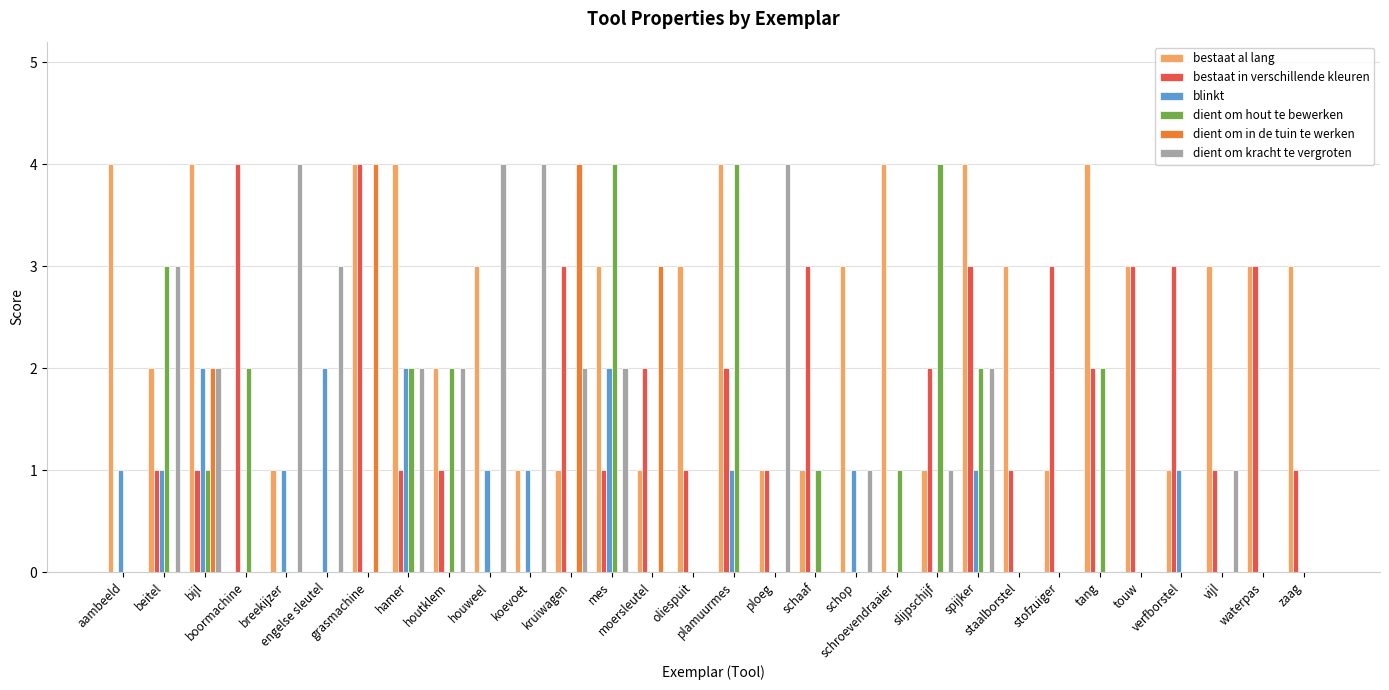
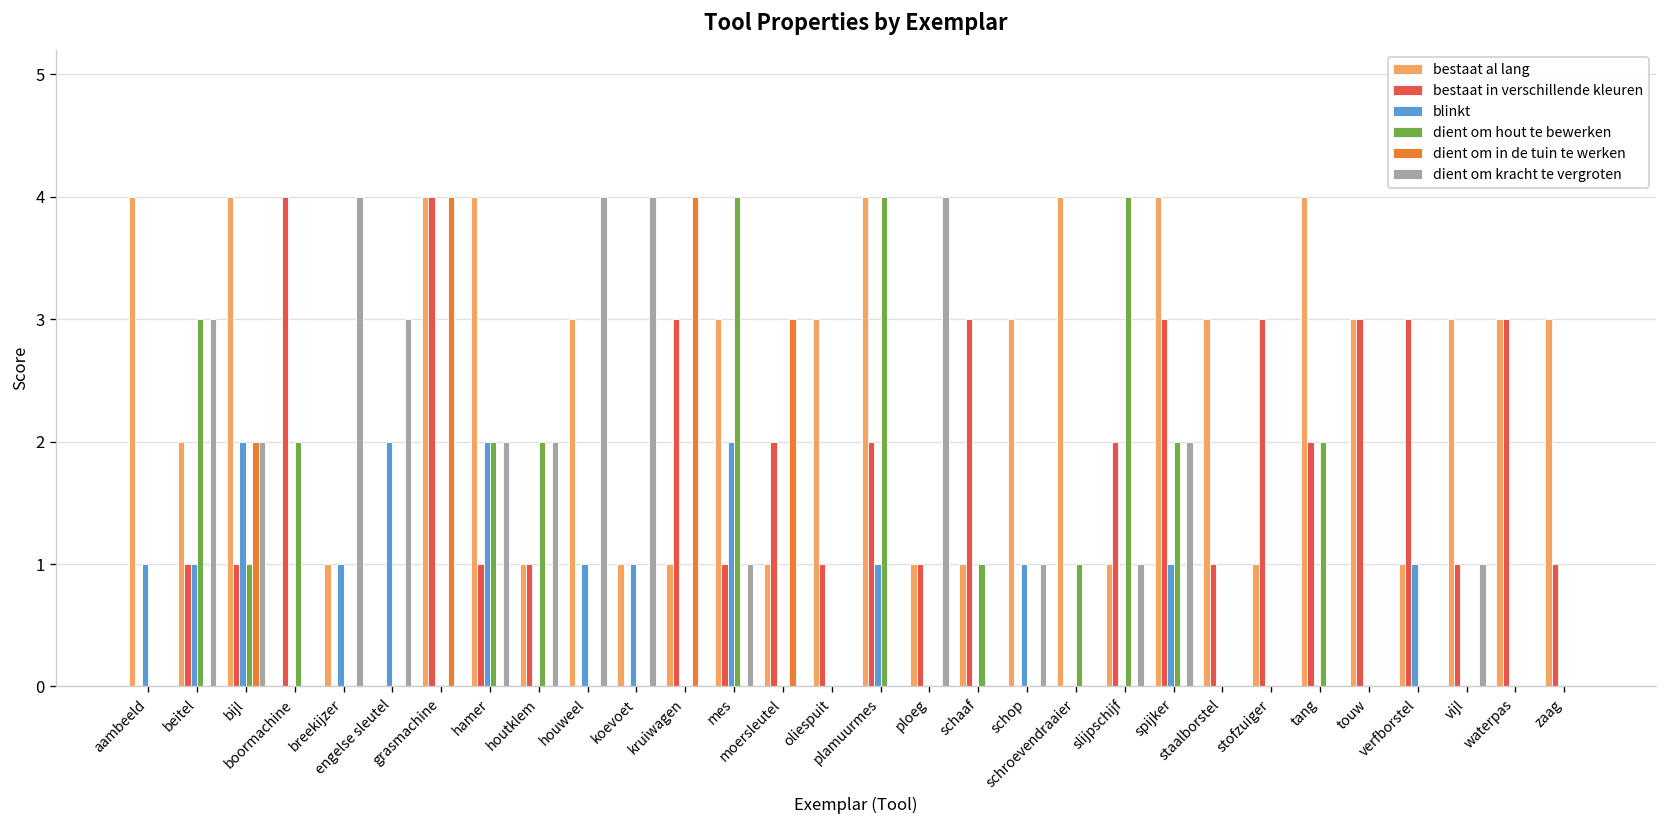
bestaat al lang, houtklem: 2 -> 1
dient om kracht te vergroten, kruiwagen: 2 -> 0
dient om kracht te vergroten, mes: 2 -> 1
